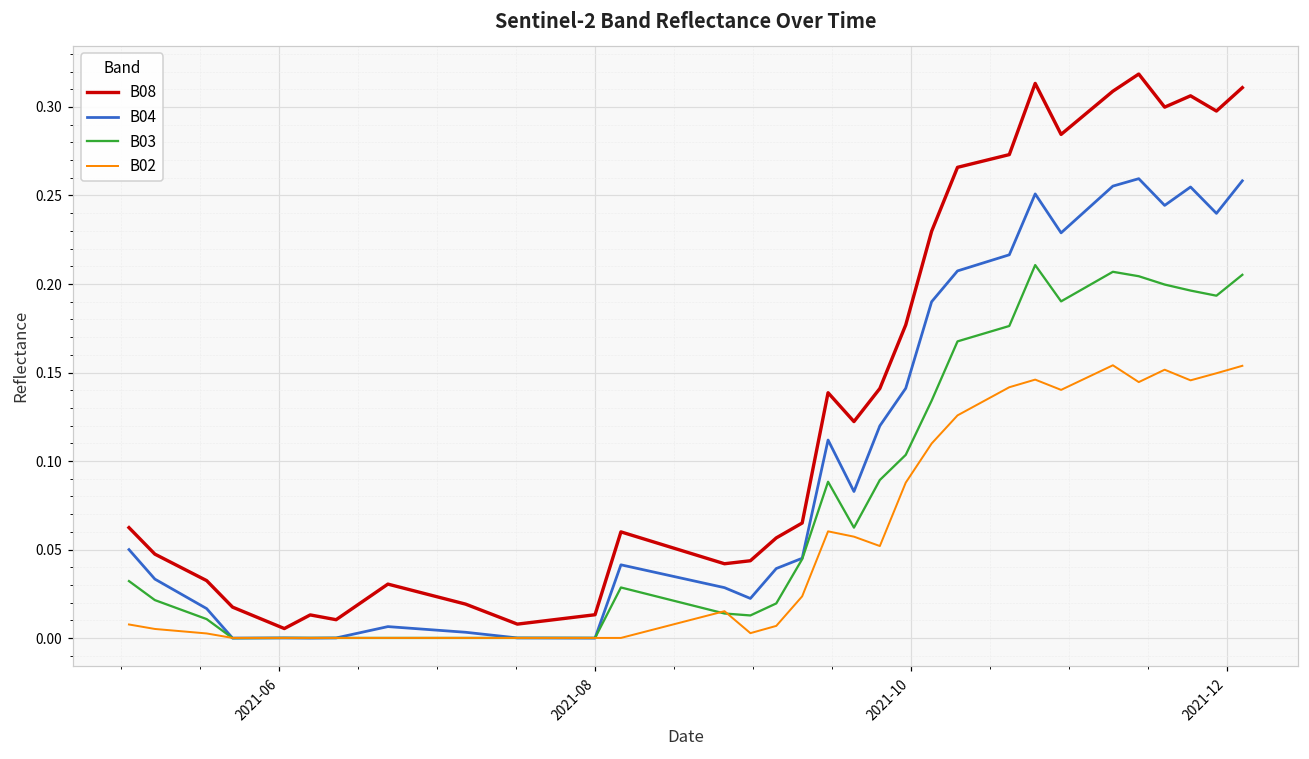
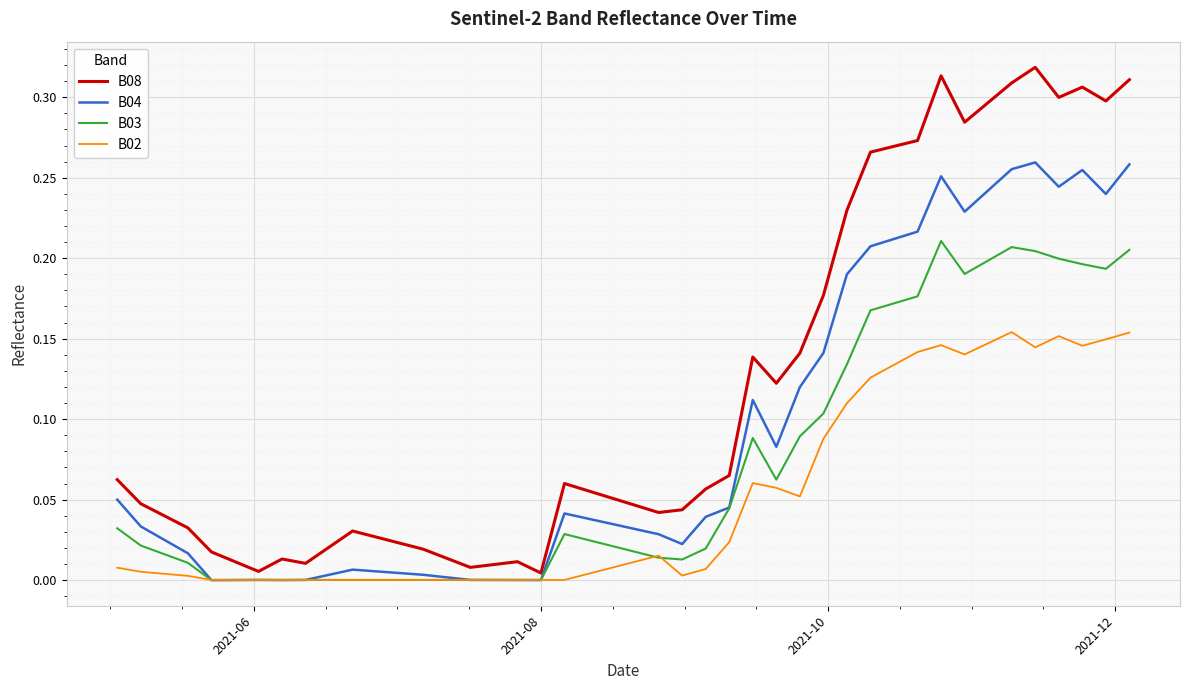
B08, 2021-08: 0.013 -> 0.004
